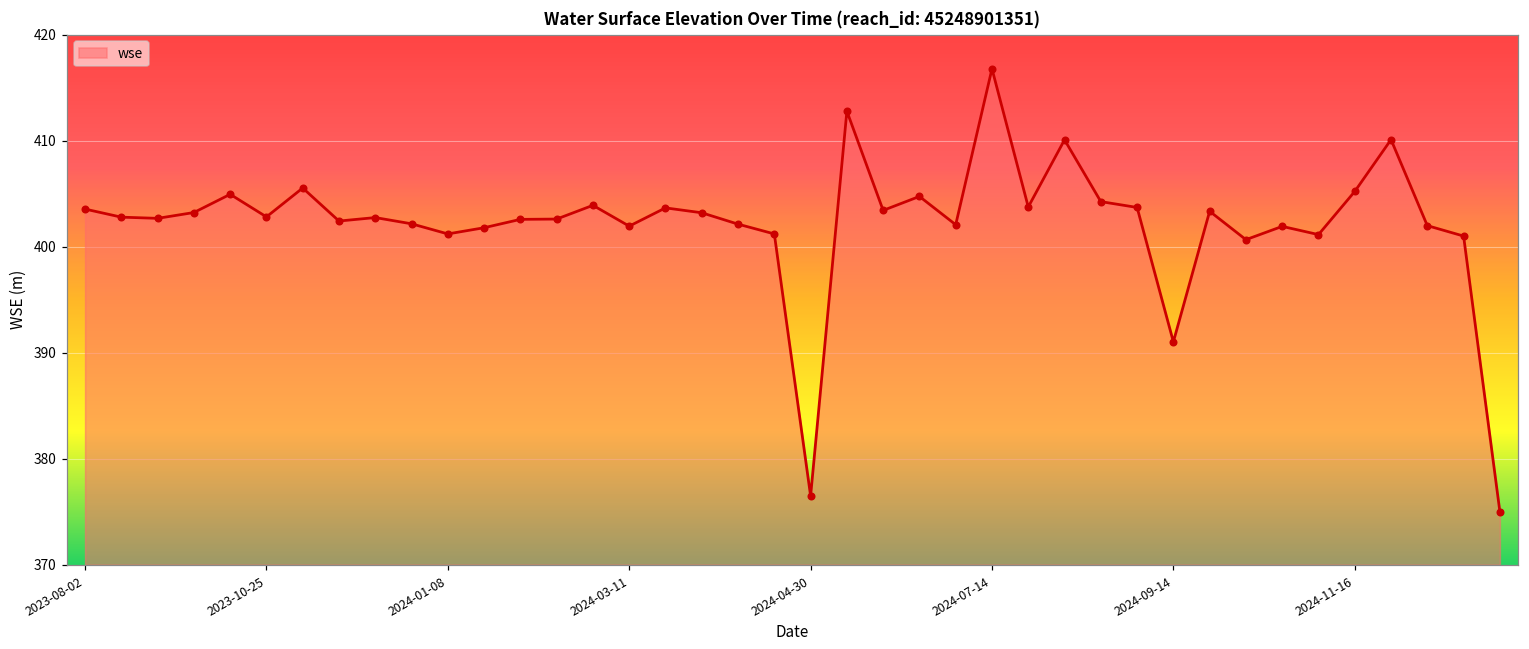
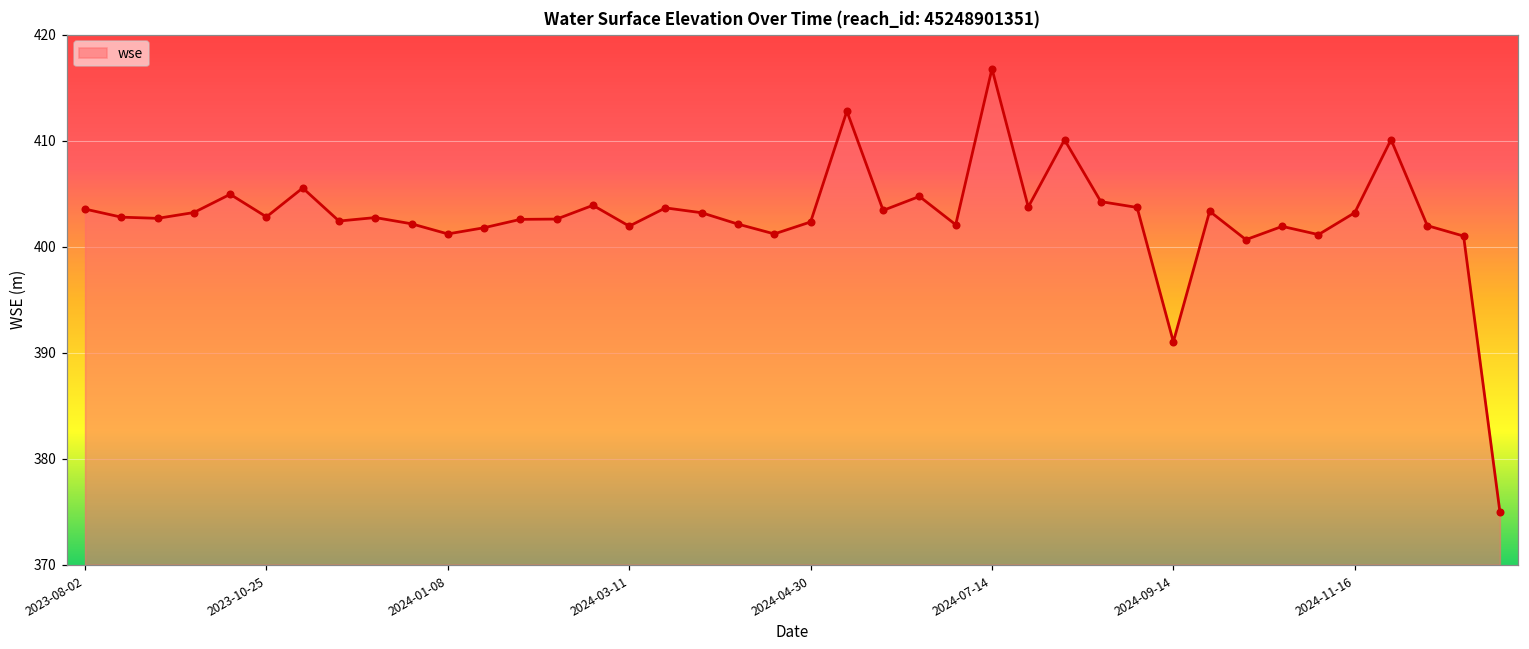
2024-04-30: 376 -> 402
2024-11-16: 405 -> 403
